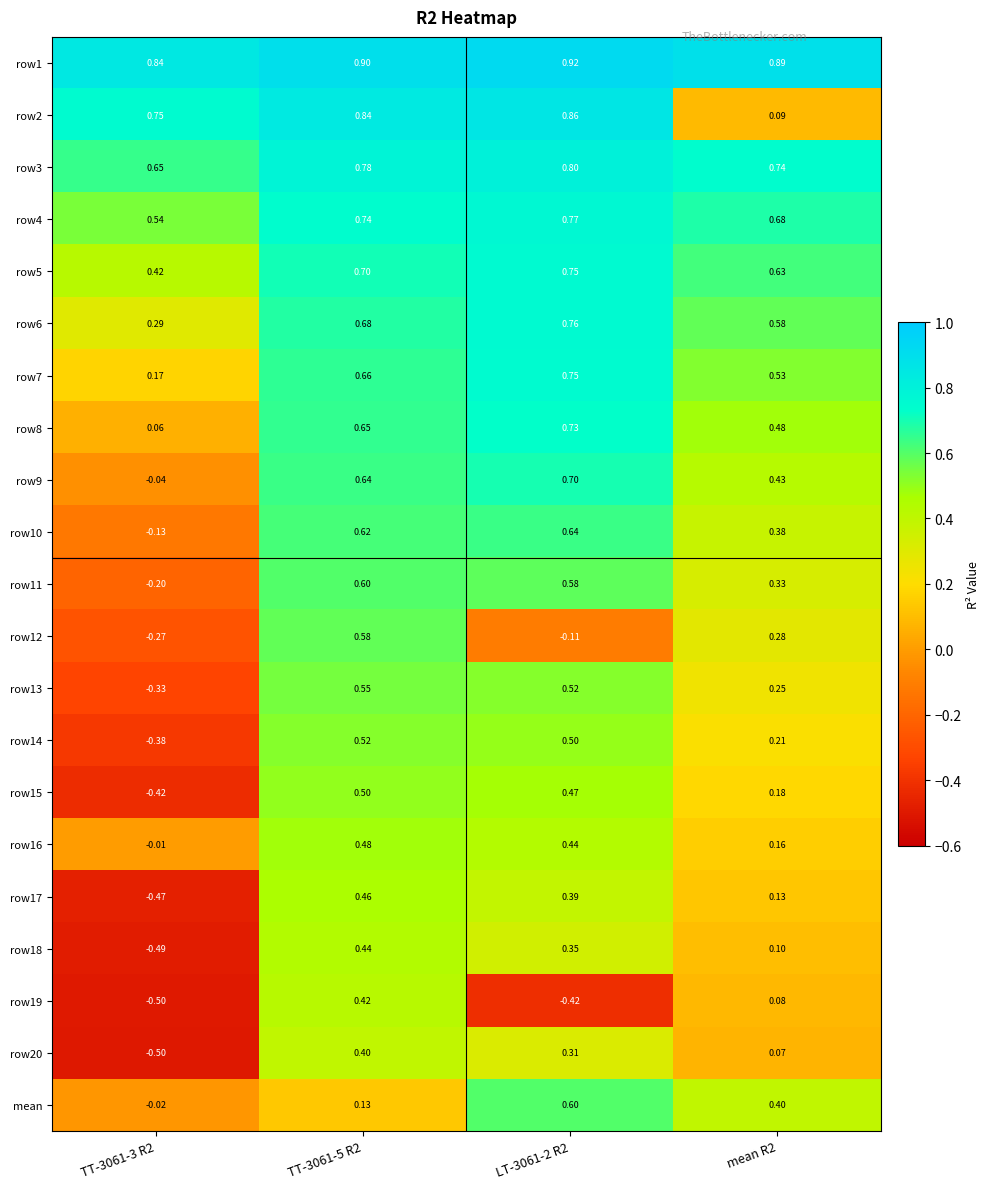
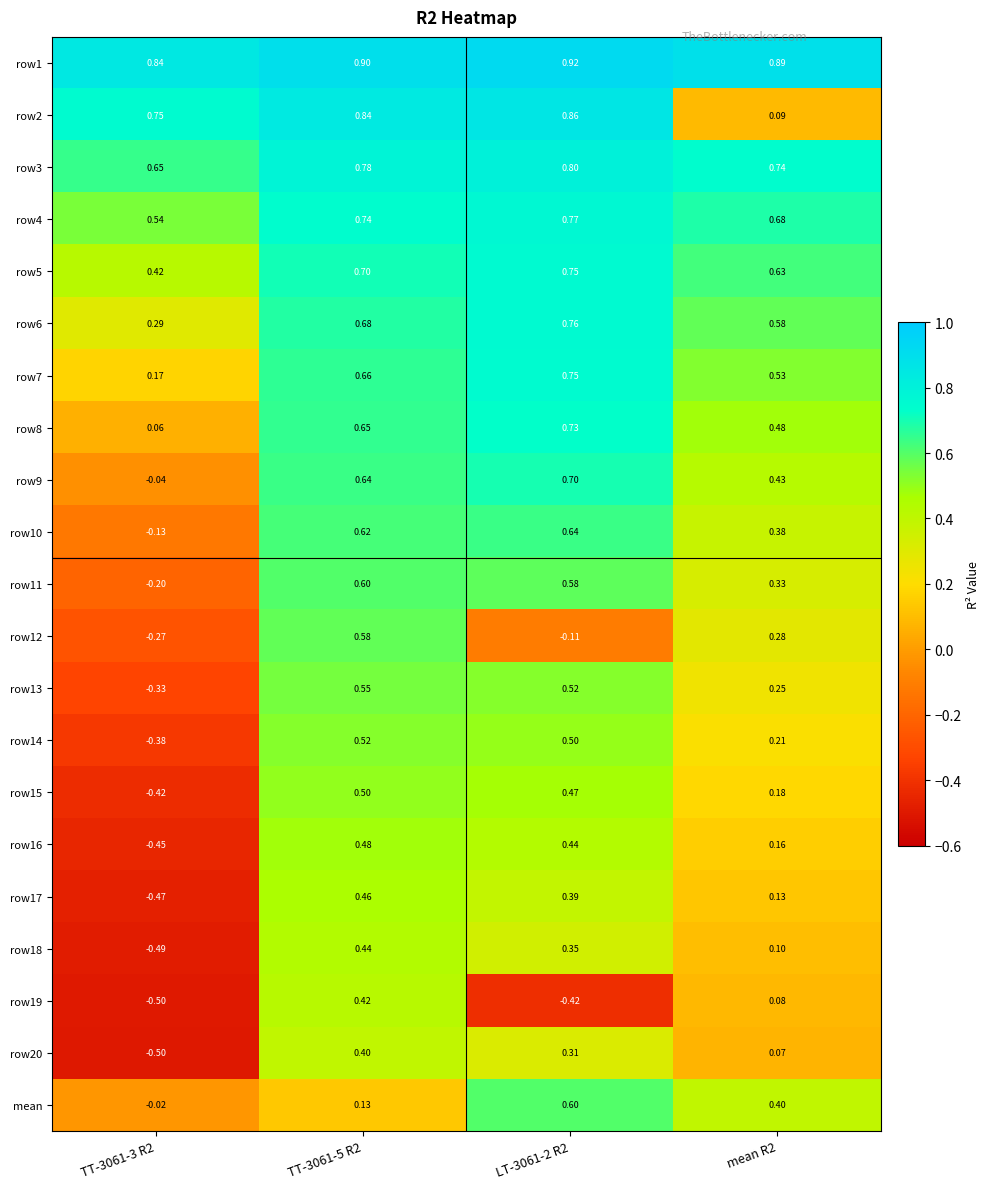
row16, TT-3061-3 R2: -0.01 -> -0.45
